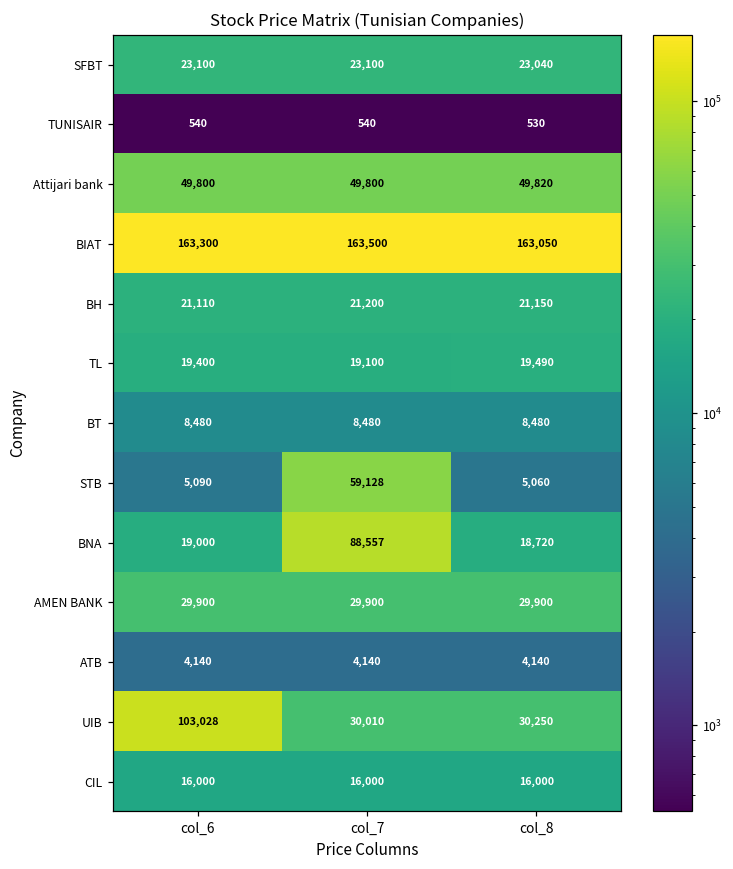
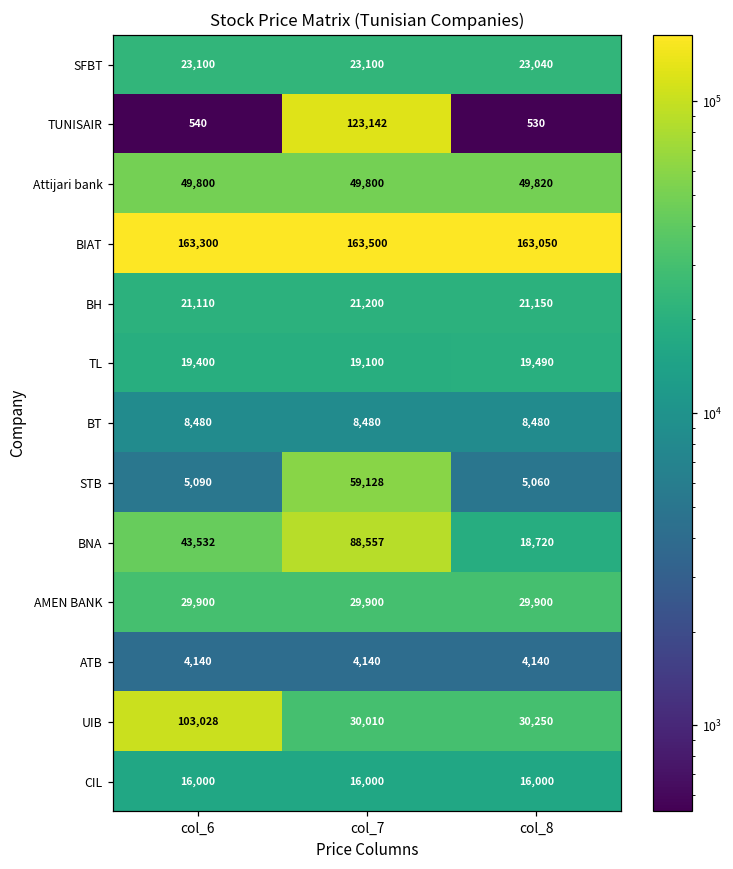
TUNISAIR, col_7: 540 -> 123,142
BNA, col_6: 19,000 -> 43,532
